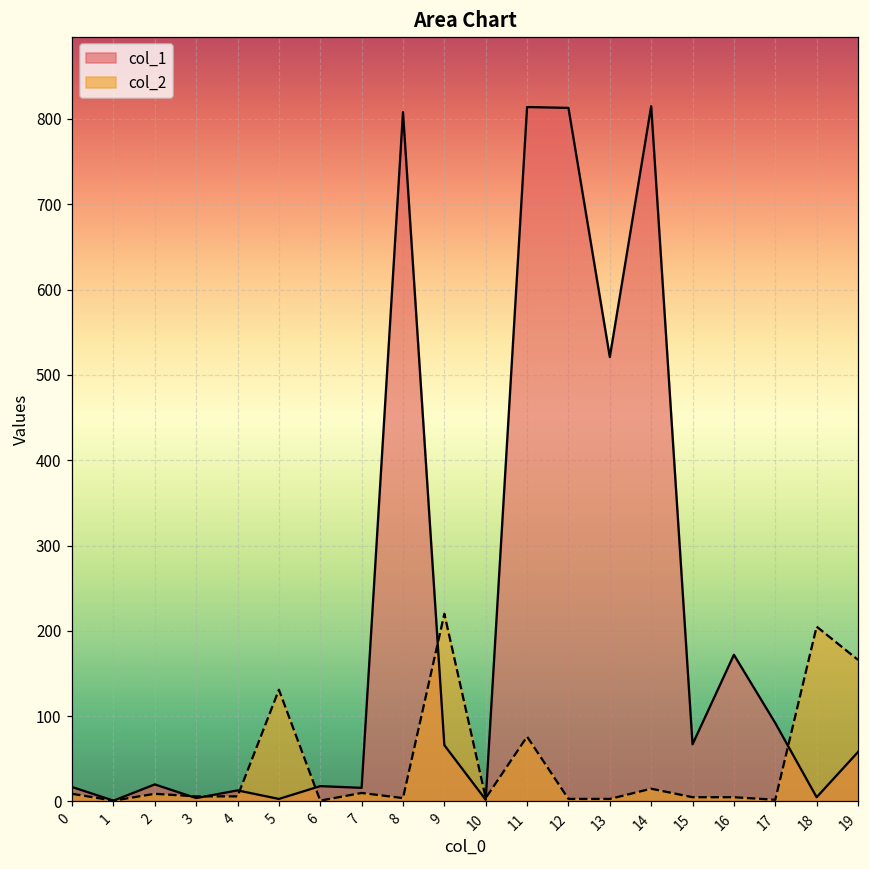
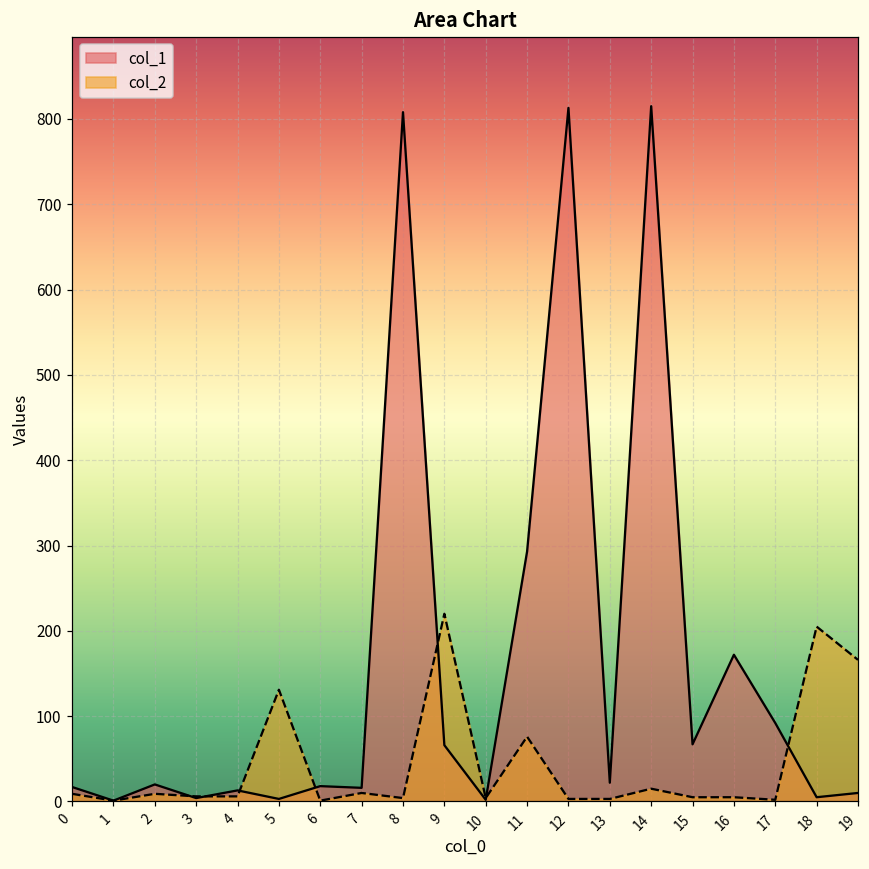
col_1, 11: 810 -> 290
col_1, 13: 520 -> 20
col_1, 19: 60 -> 10
